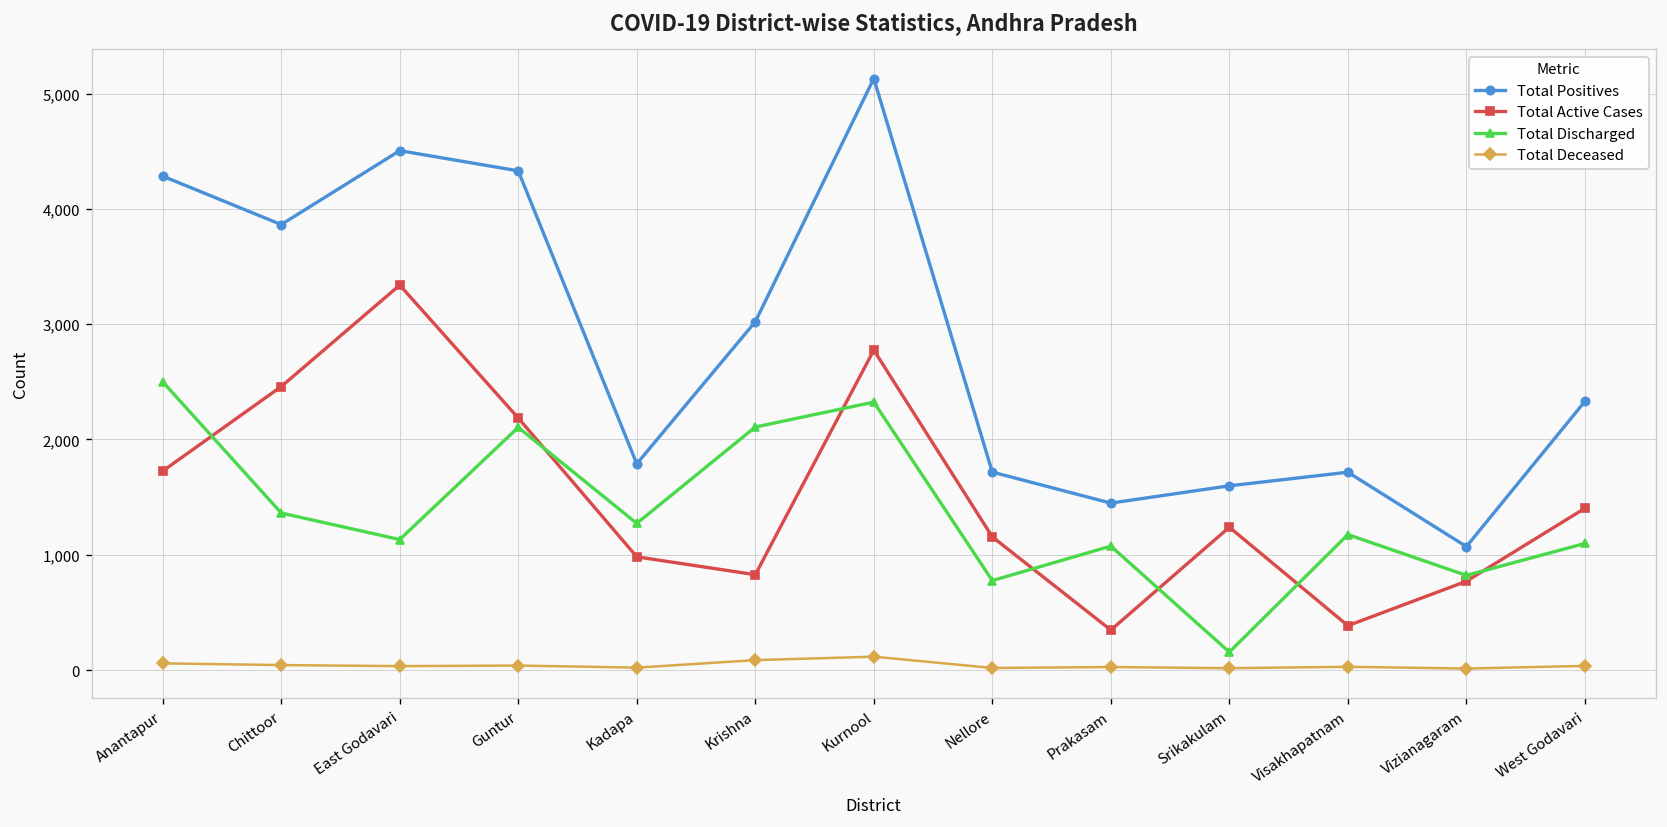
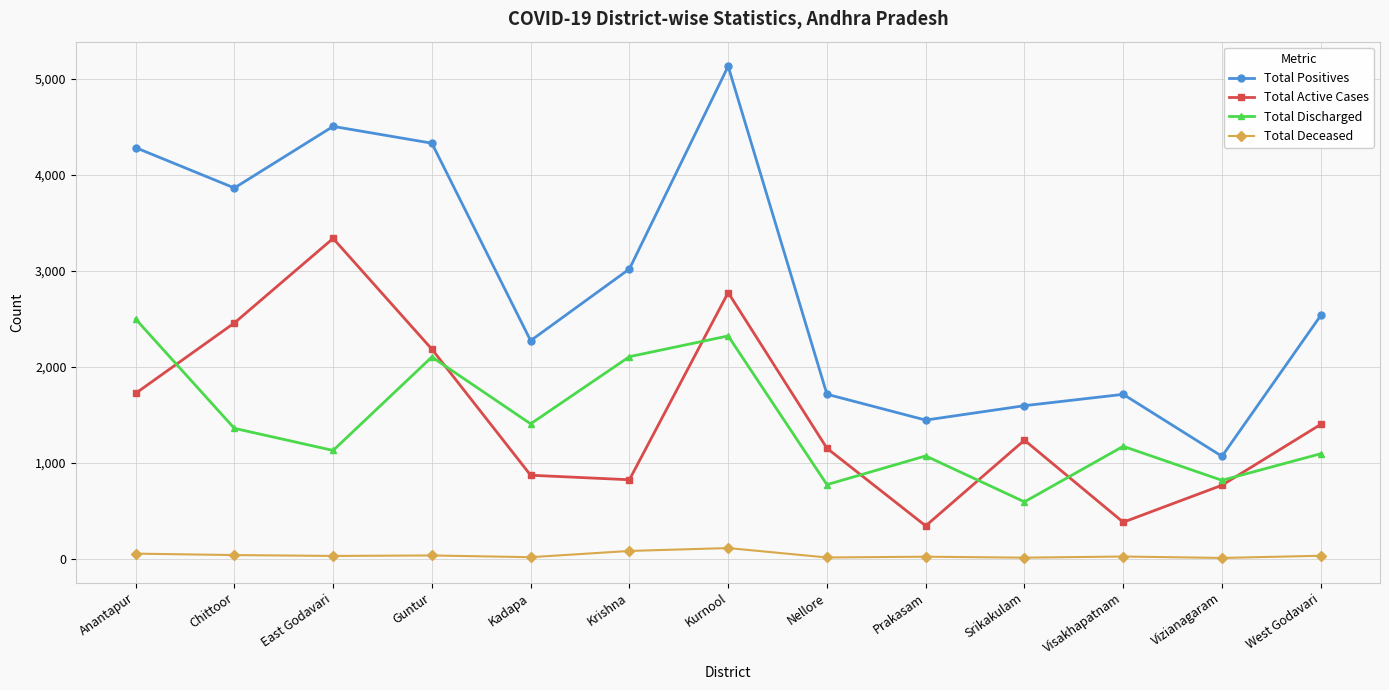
Total Positives, Kadapa: 1,800 -> 2,300
Total Active Cases, Kadapa: 1,000 -> 900
Total Discharged, Kadapa: 1,300 -> 1,400
Total Discharged, Srikakulam: 200 -> 600
Total Positives, West Godavari: 2,300 -> 2,500
